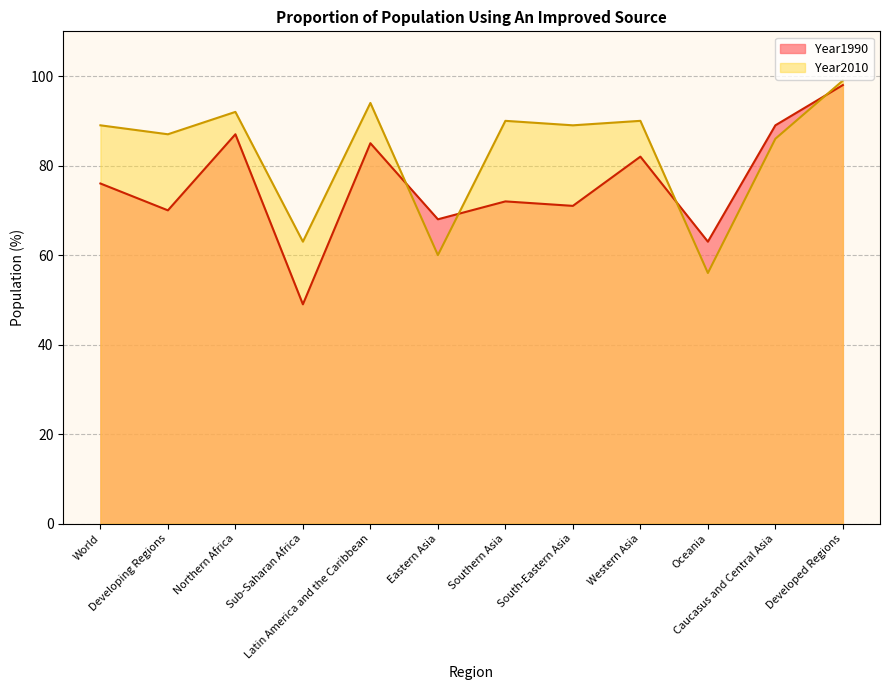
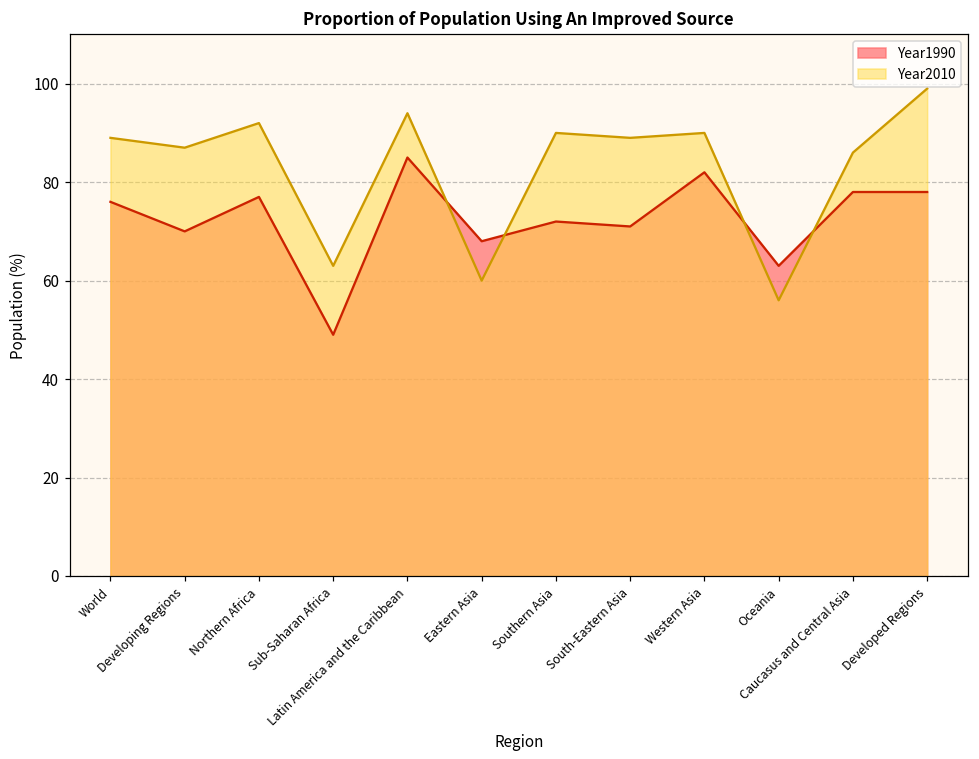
Year1990, Northern Africa: 87 -> 77
Year1990, Caucasus and Central Asia: 89 -> 78
Year1990, Developed Regions: 98 -> 78
